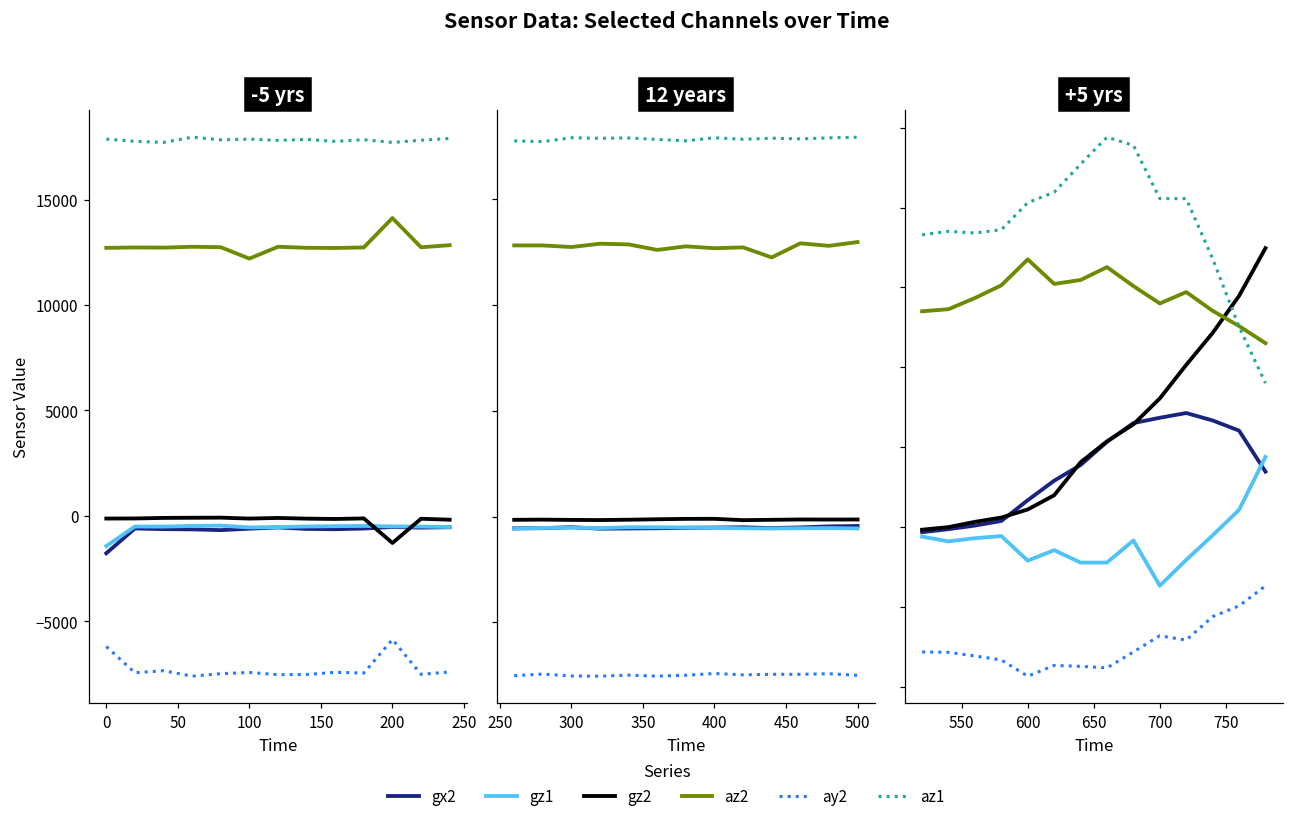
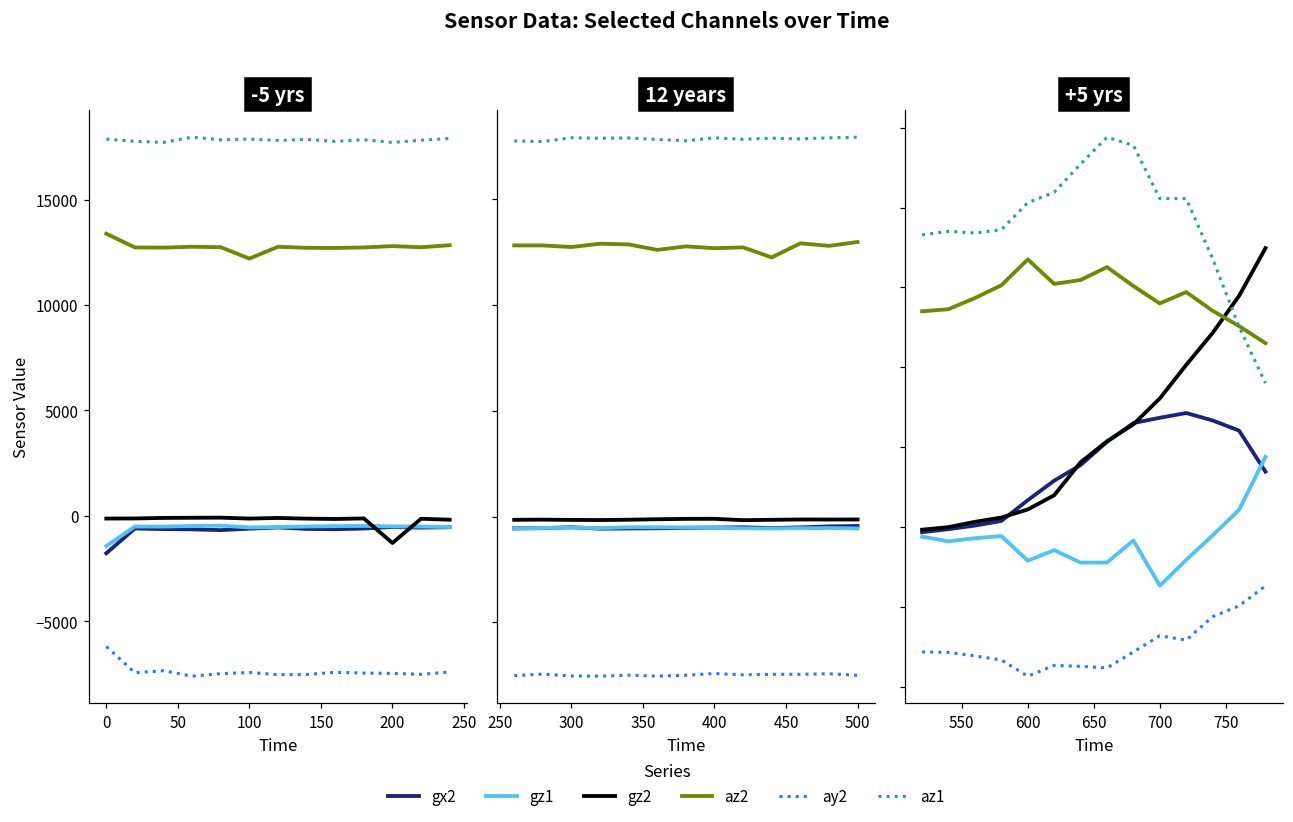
-5 yrs, az2, 0: 12700 -> 13400
-5 yrs, az2, 200: 14100 -> 12800
-5 yrs, ay2, 200: -5900 -> -7500
